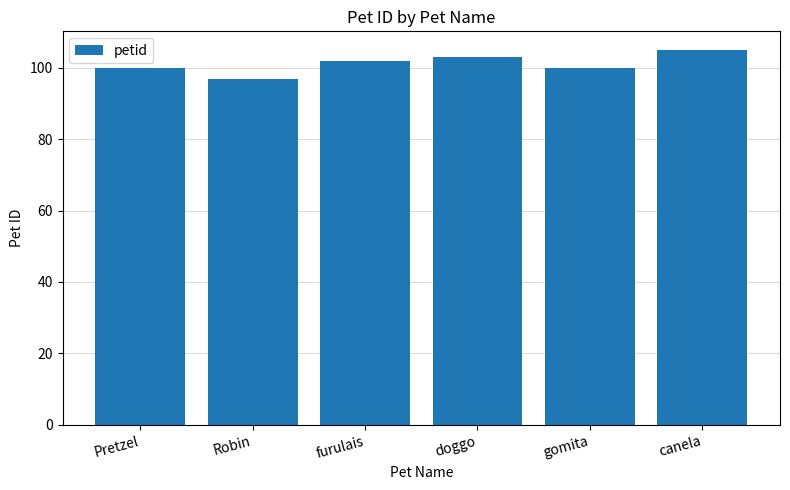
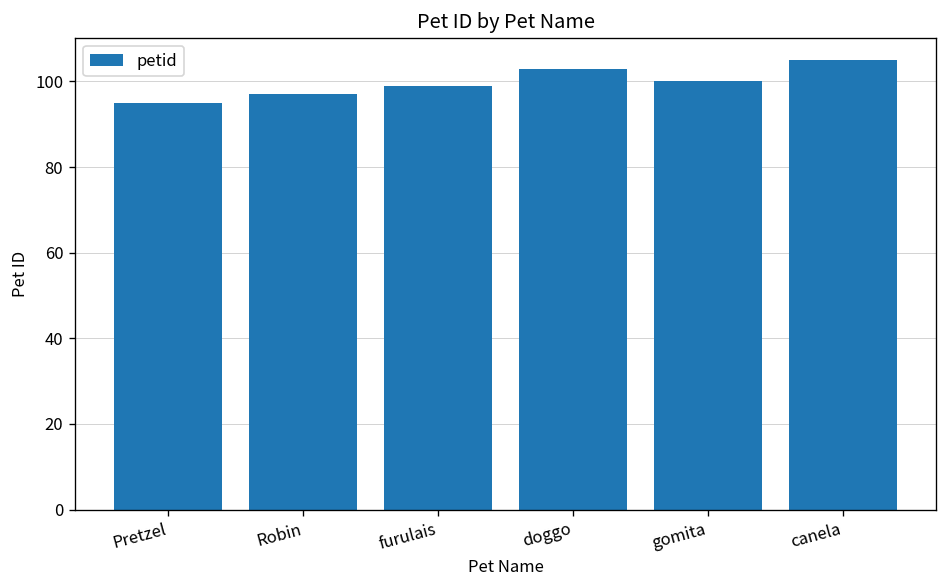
Pretzel: 100 -> 95
furulais: 102 -> 99
